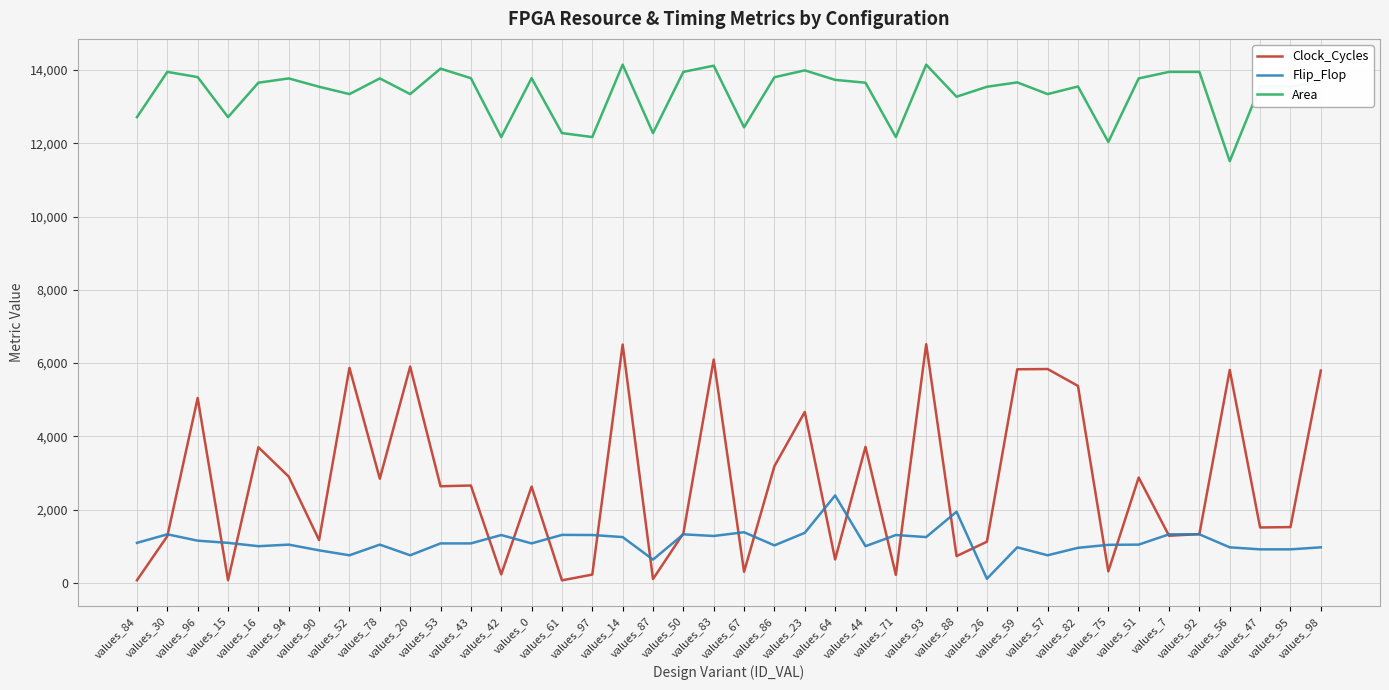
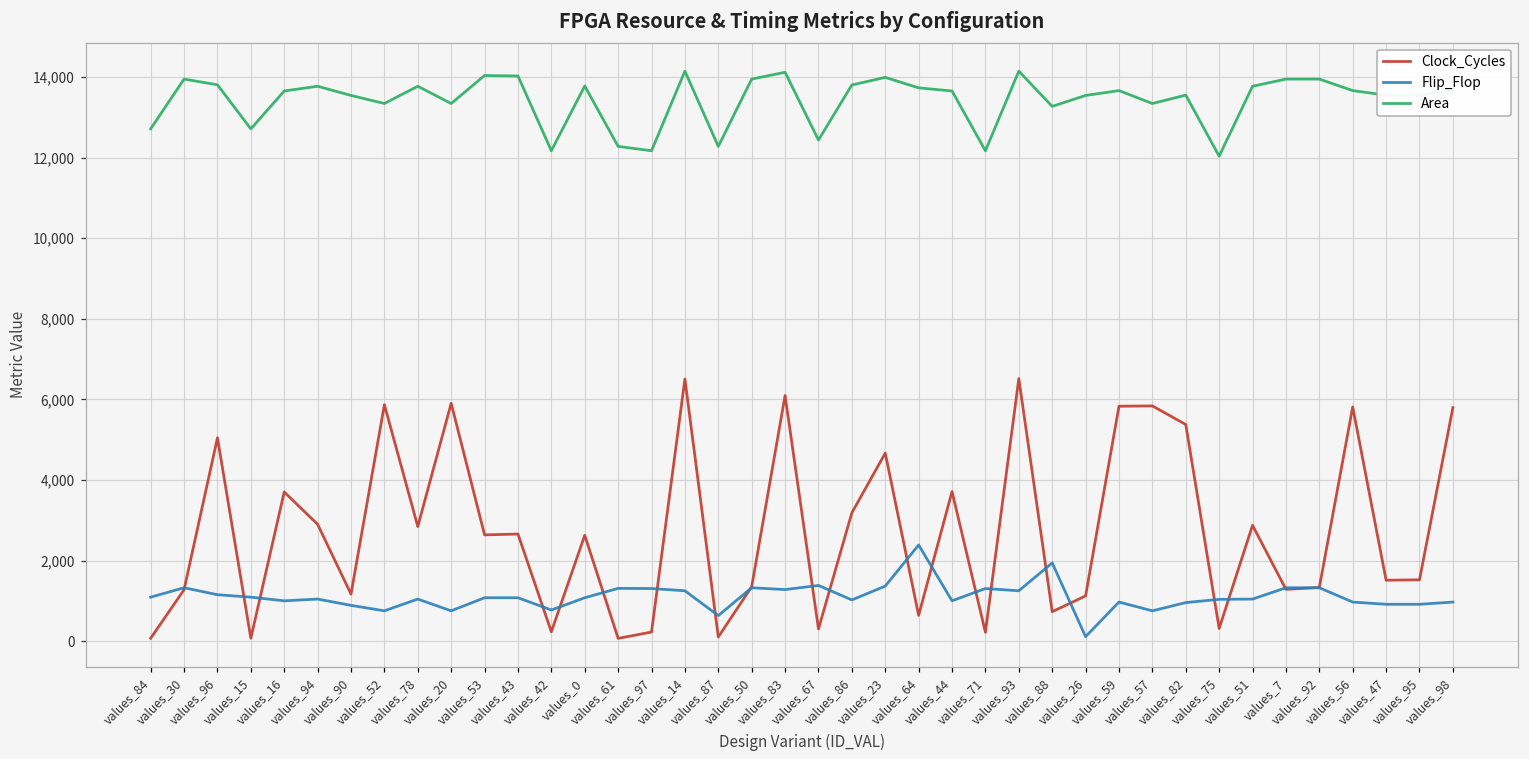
Area, values_43: 13,800 -> 14,000
Flip_Flop, values_42: 1,300 -> 800
Area, values_56: 11,500 -> 13,700
